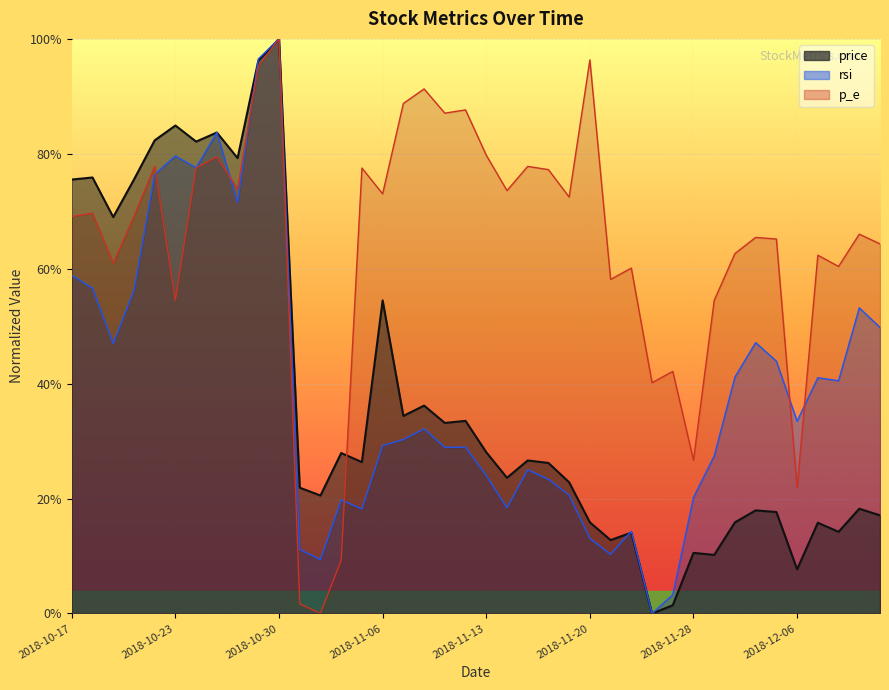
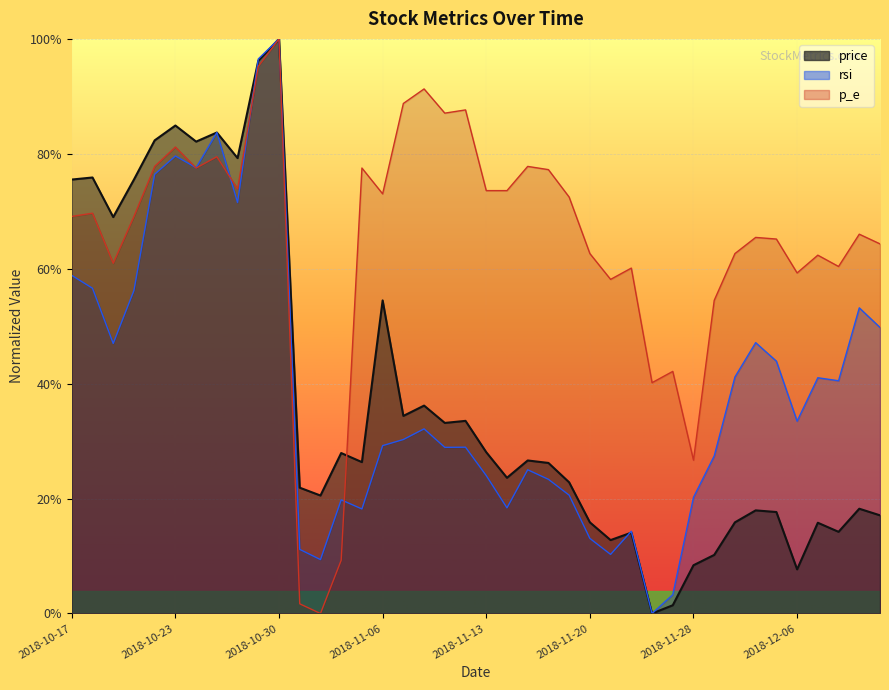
p_e, 2018-10-23: 54% -> 81%
p_e, 2018-11-13: 80% -> 74%
p_e, 2018-11-20: 96% -> 63%
price, 2018-11-28: 11% -> 8%
p_e, 2018-12-06: 22% -> 59%
